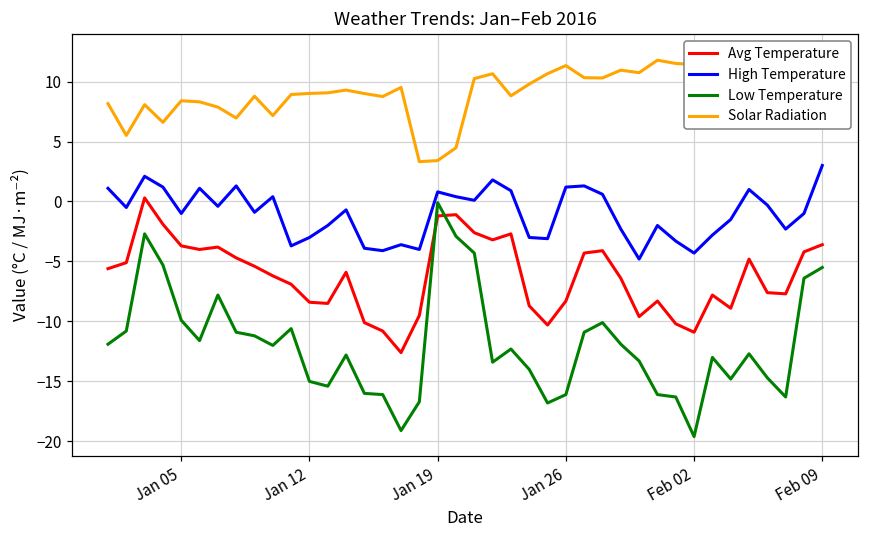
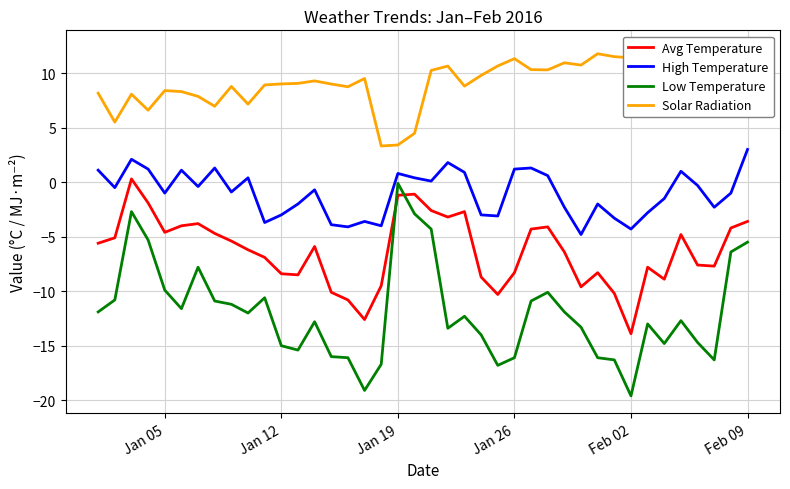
Avg Temperature, Jan 05: -3.7 -> -4.6
Avg Temperature, Feb 02: -10.9 -> -13.9
